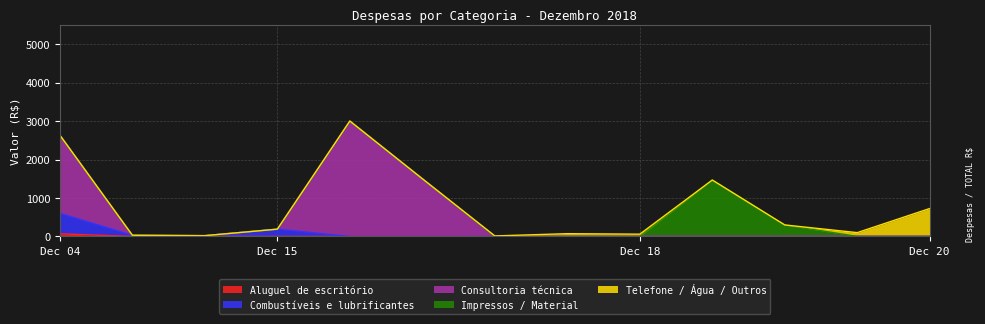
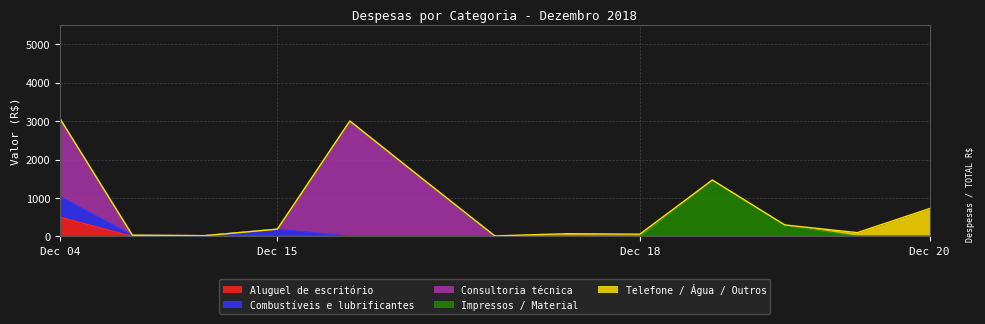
Aluguel de escritório, Dec 04: 100 -> 500
